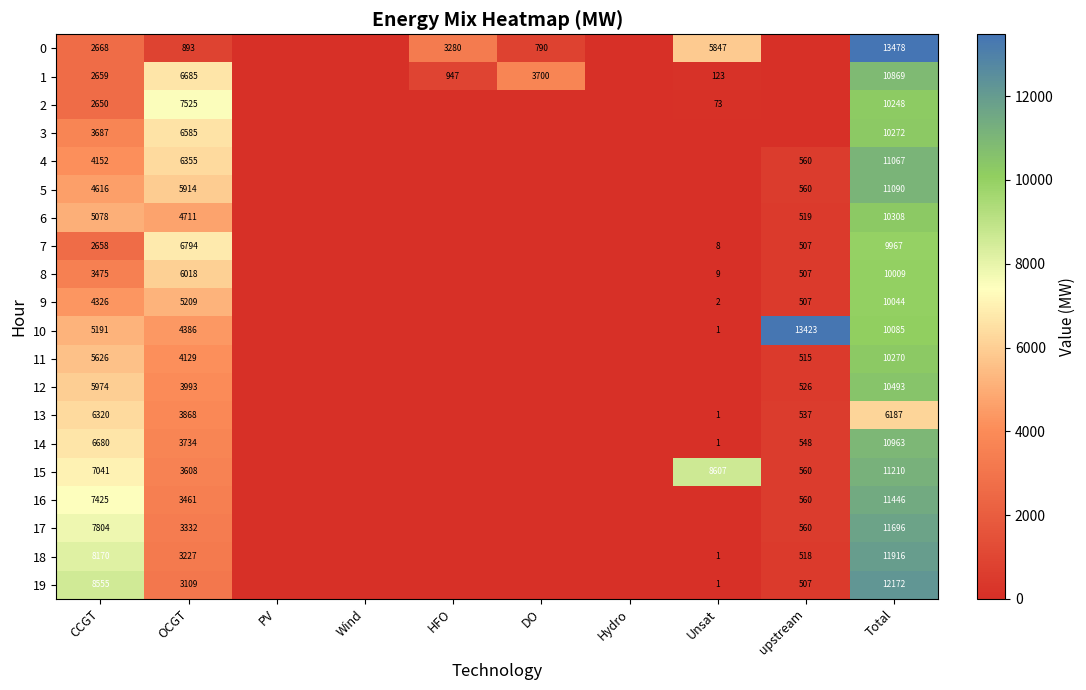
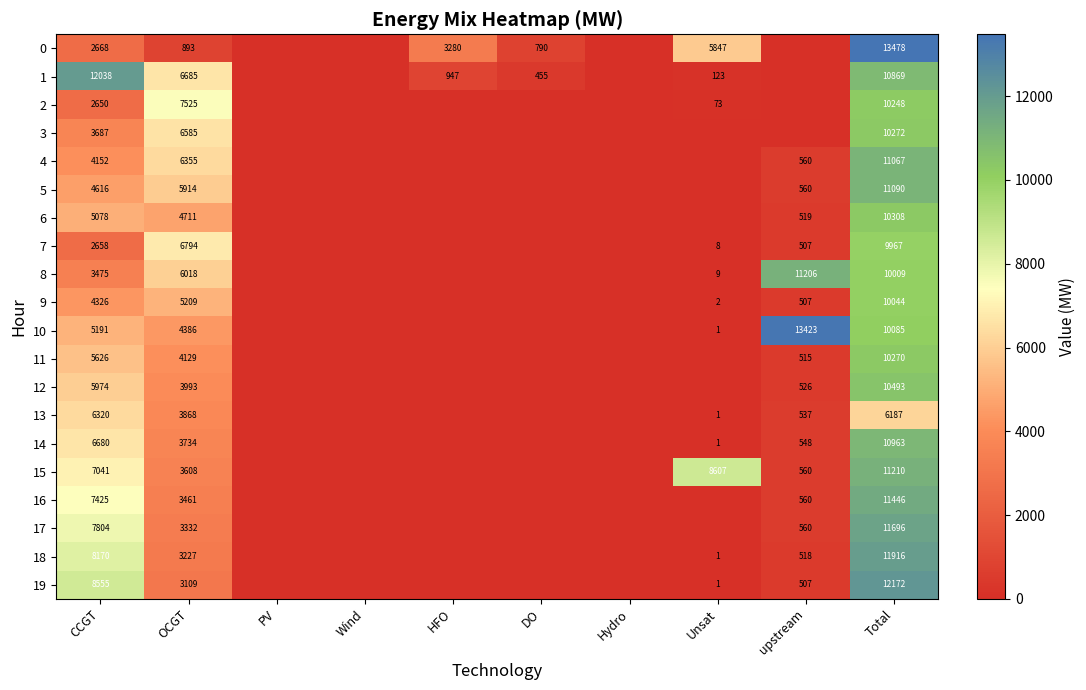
1, CCGT: 2659 -> 12038
1, DO: 3700 -> 455
8, upstream: 507 -> 11206
